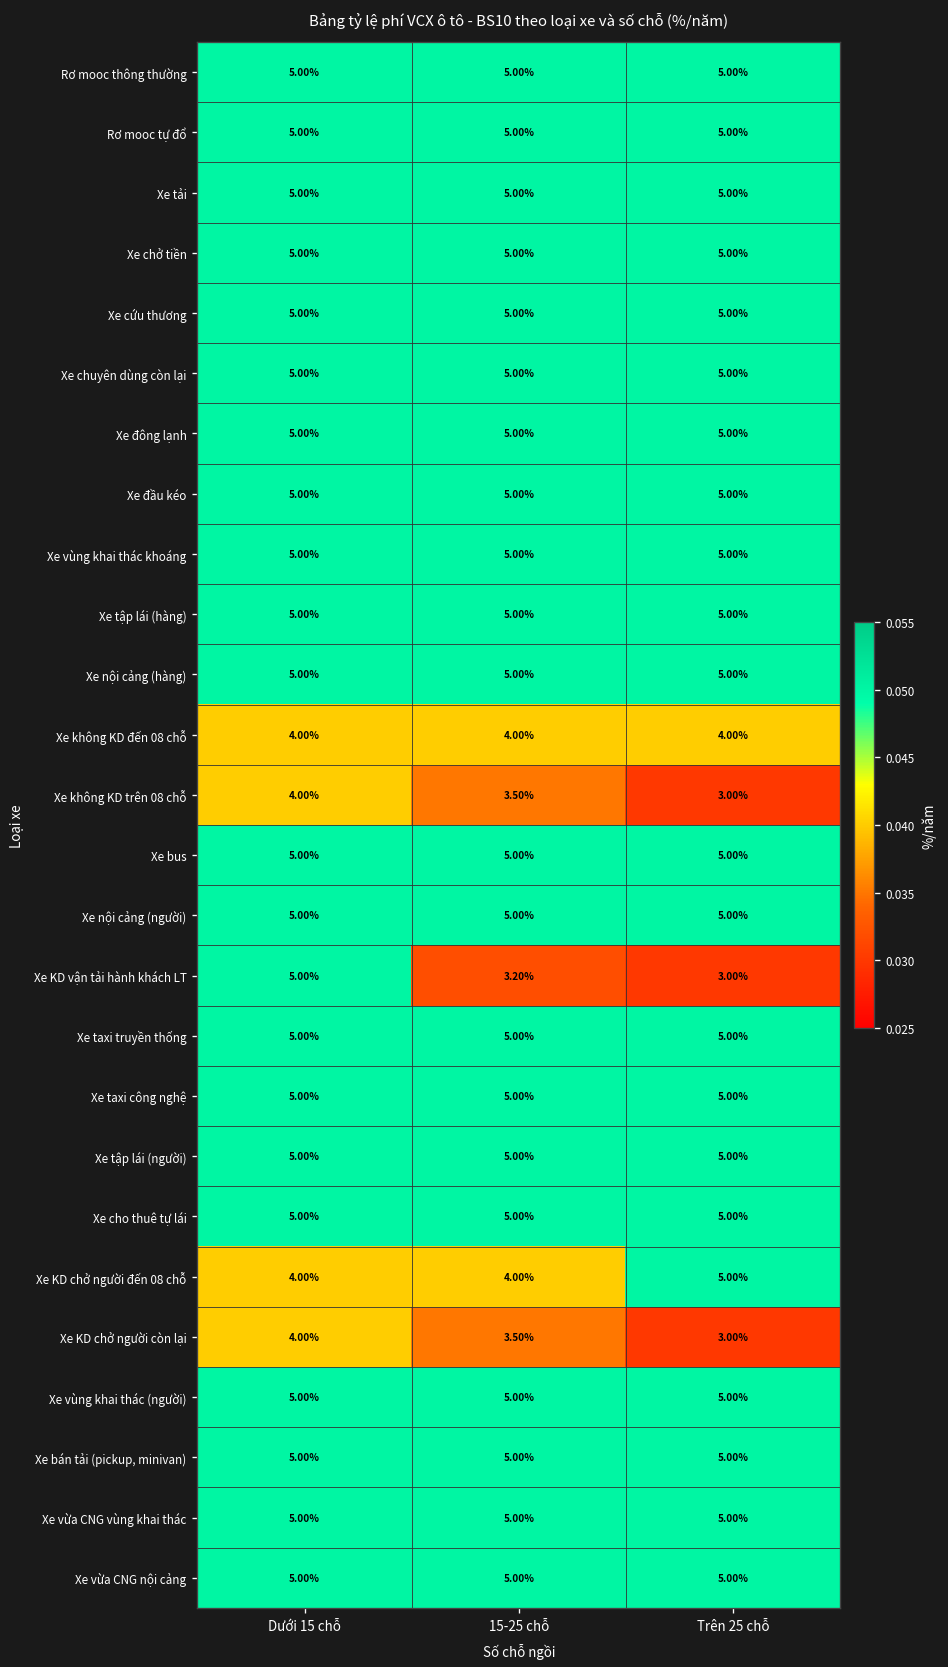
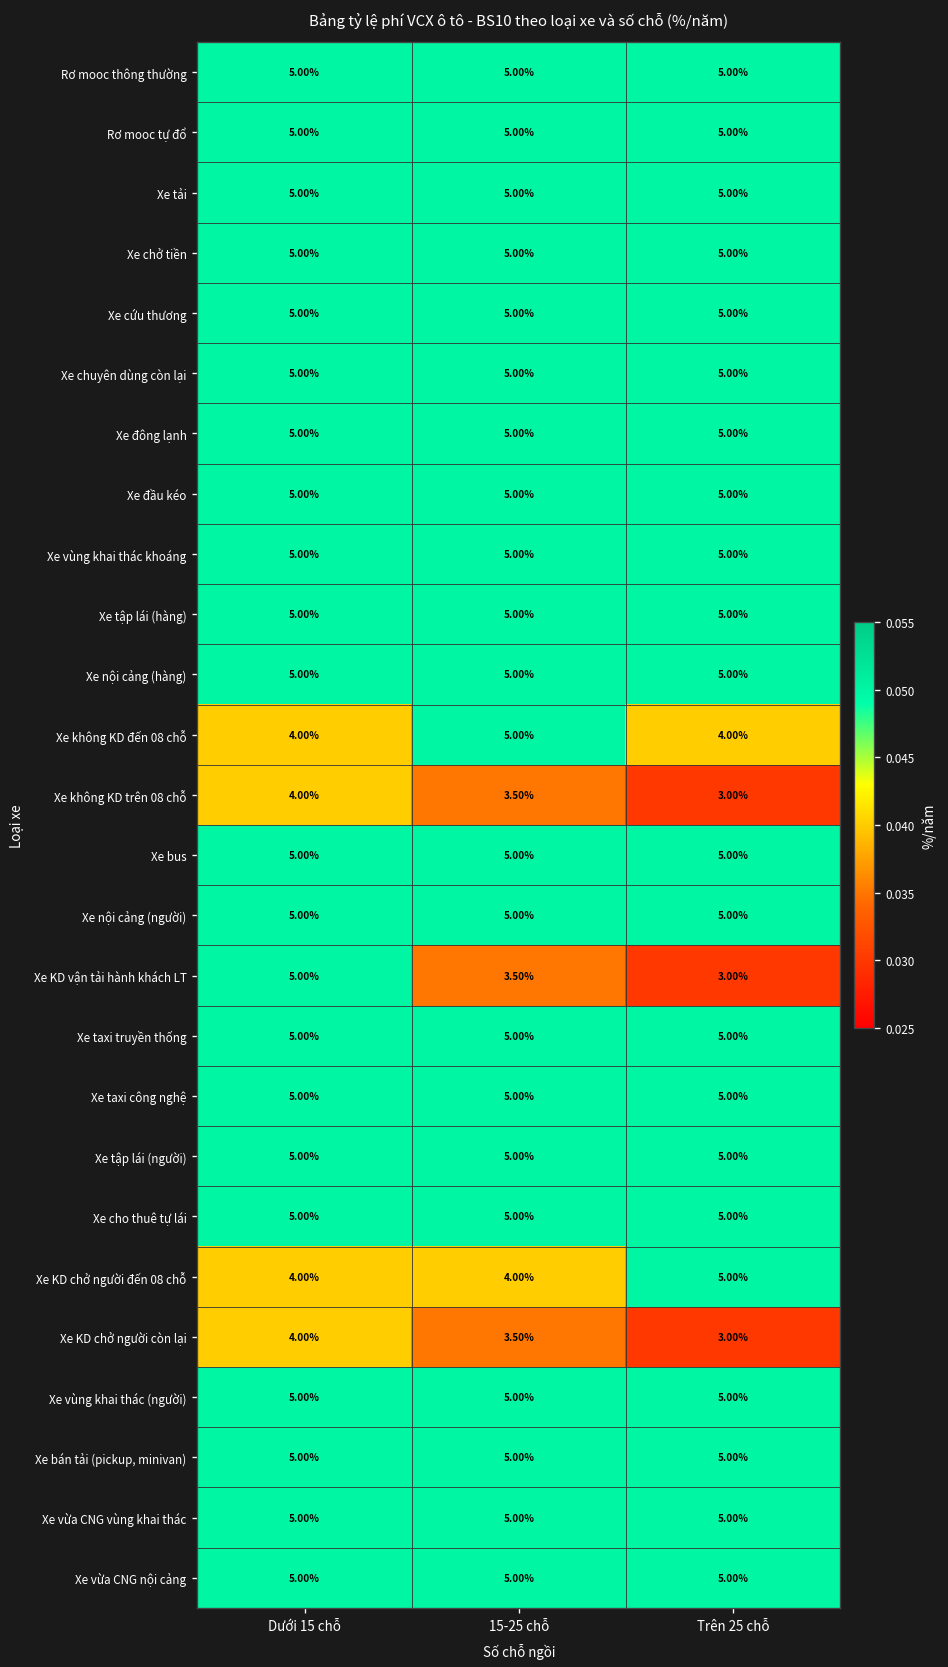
Xe không KD đến 08 chỗ, 15-25 chỗ: 4.00% -> 5.00%
Xe KD vận tải hành khách LT, 15-25 chỗ: 3.20% -> 3.50%
